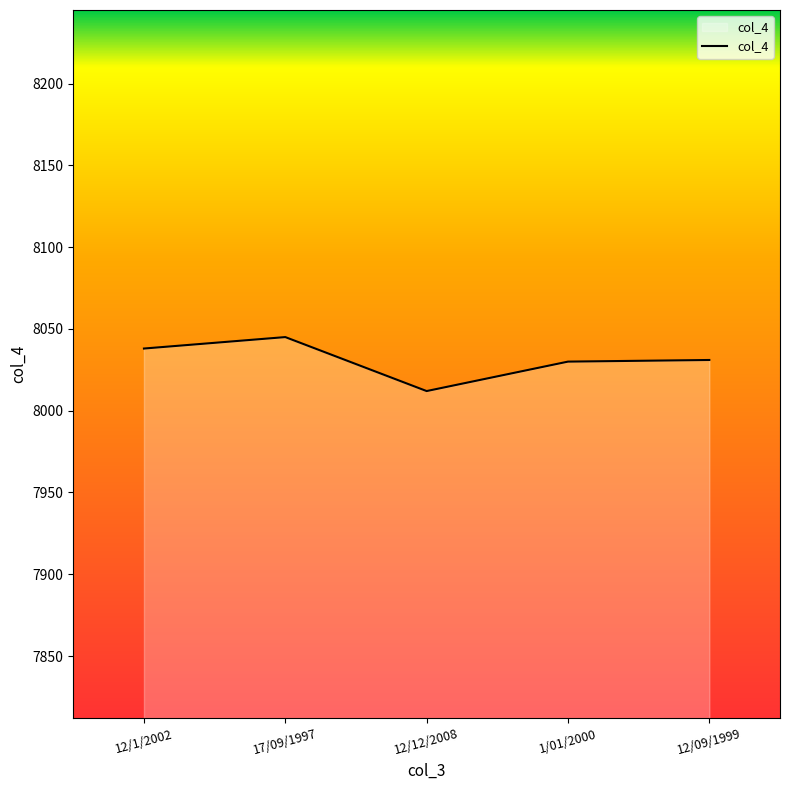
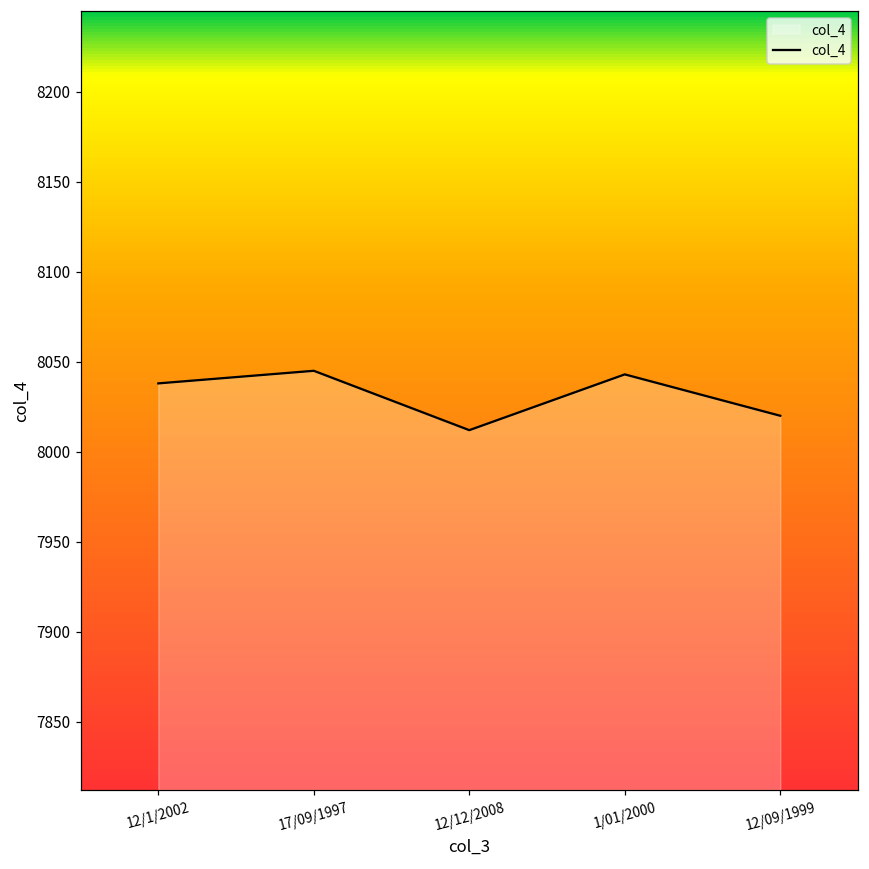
1/01/2000: 8030 -> 8043
12/09/1999: 8031 -> 8020
